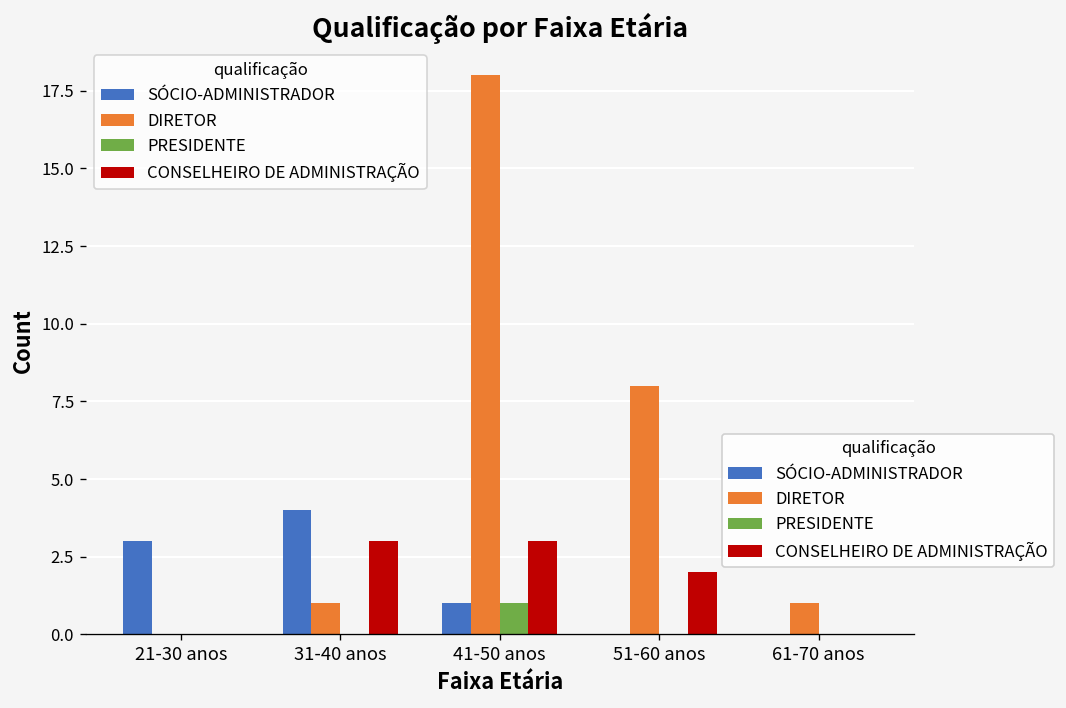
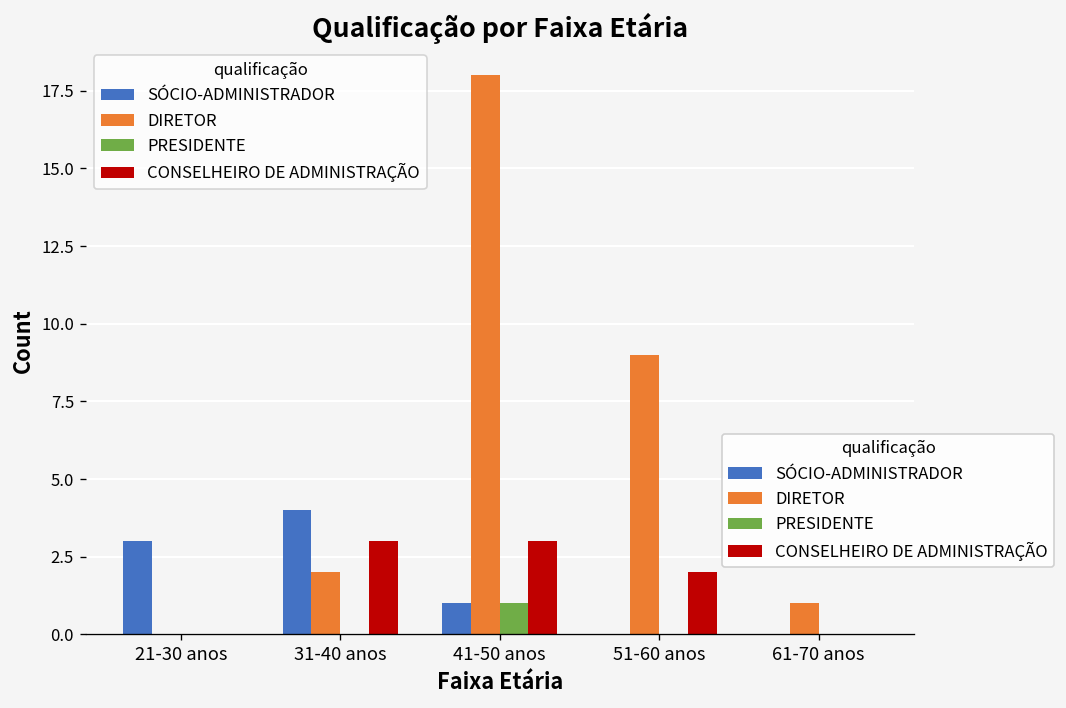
DIRETOR, 31-40 anos: 1 -> 2
DIRETOR, 51-60 anos: 8 -> 9
